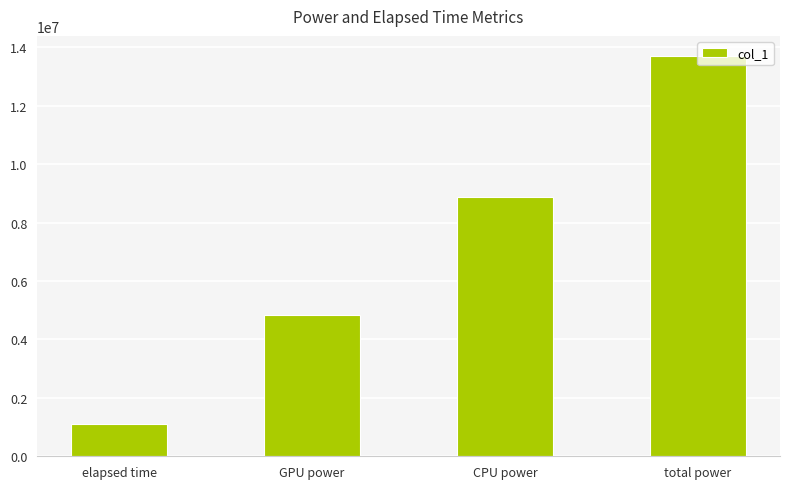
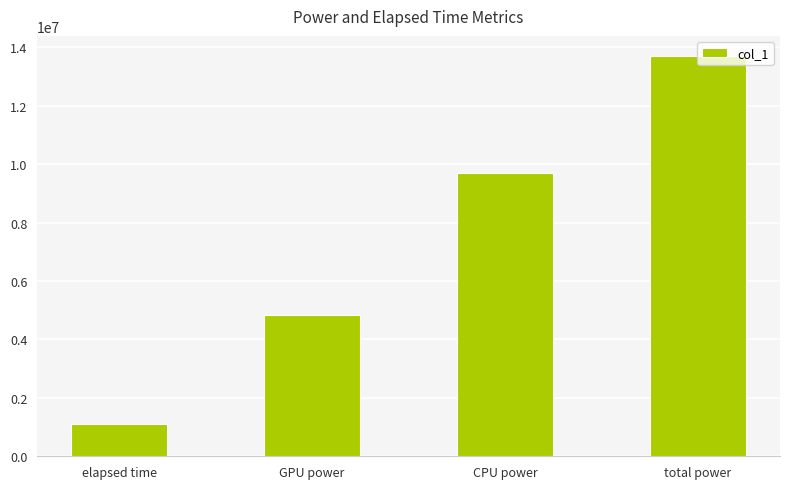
CPU power: 8900000 -> 9700000
